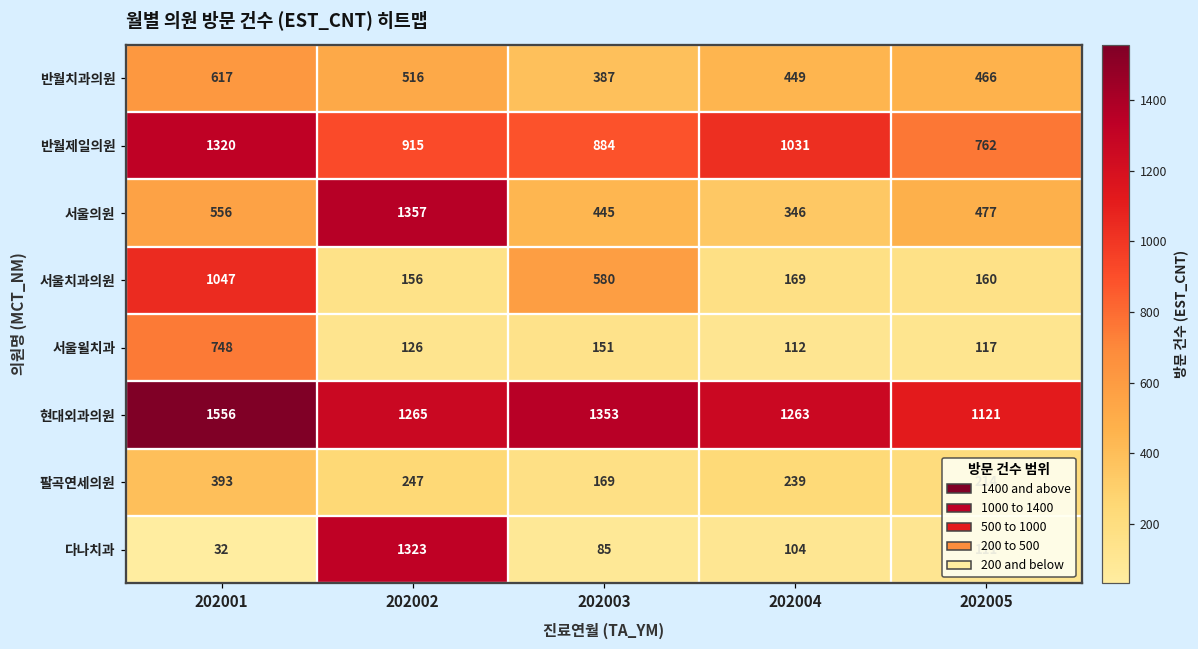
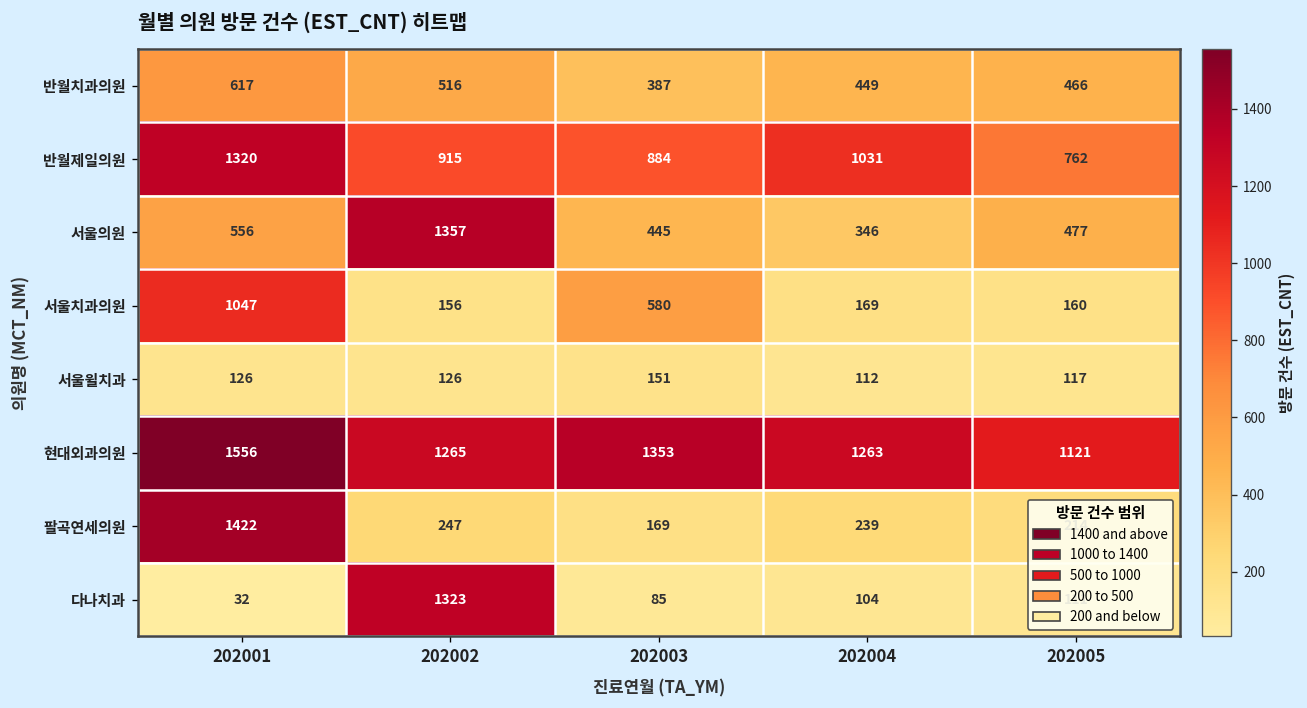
서울윌치과, 202001: 748 -> 126
팔곡연세의원, 202001: 393 -> 1422
